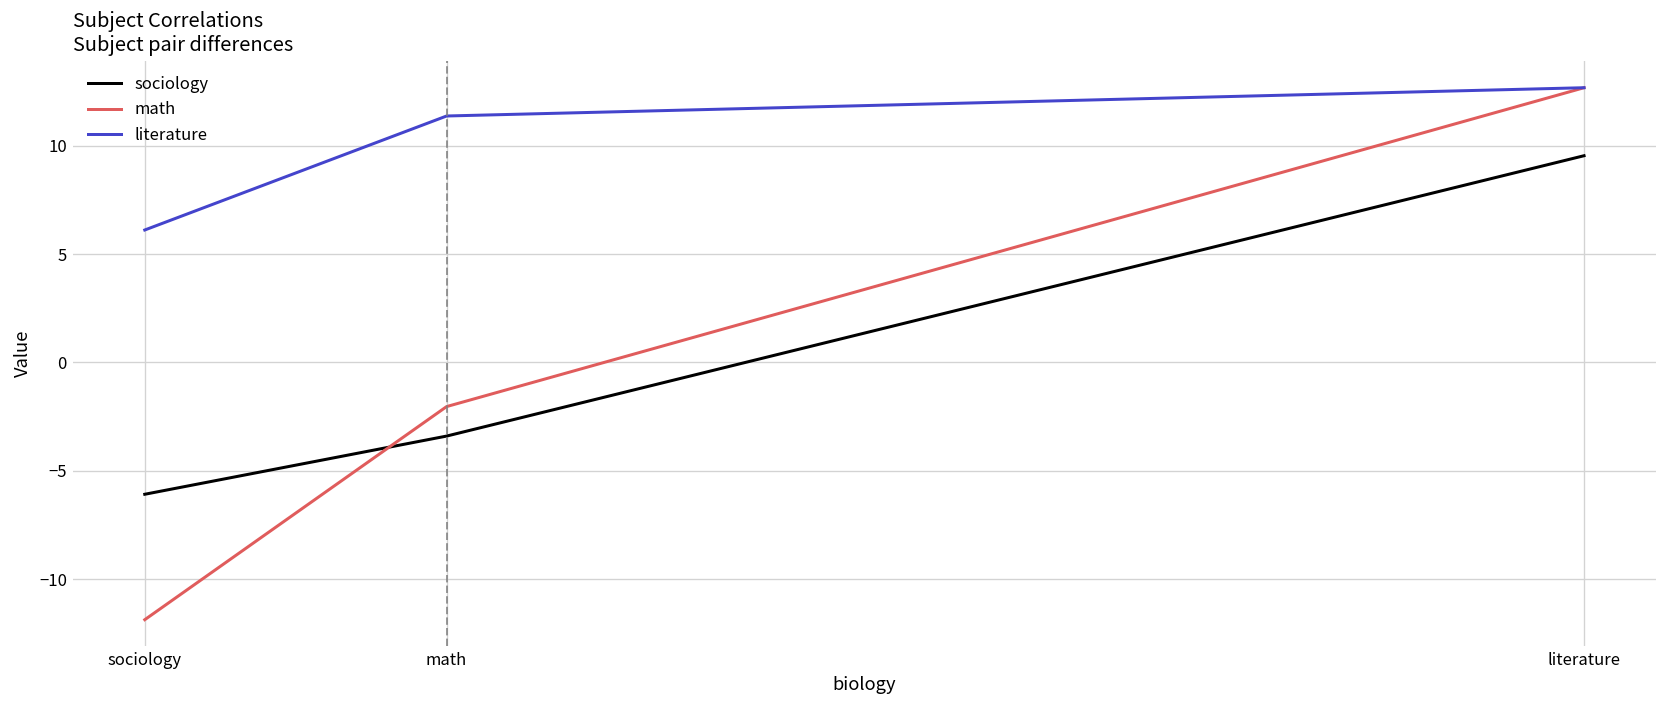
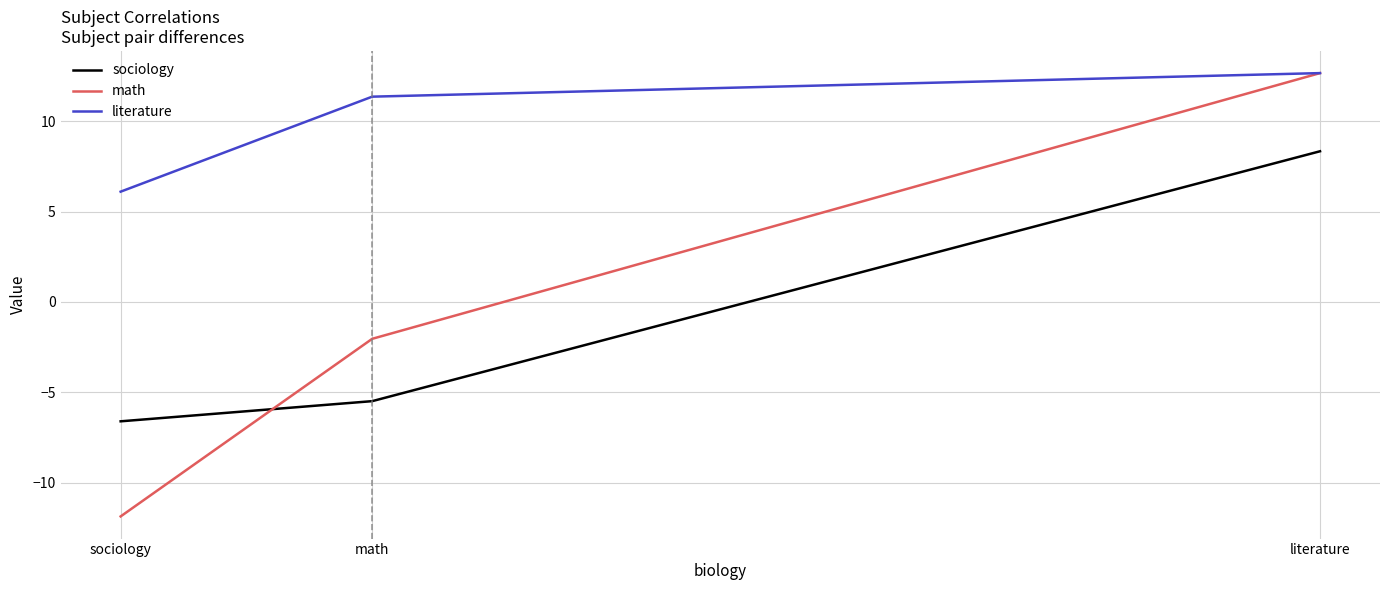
sociology, sociology: -6.1 -> -6.6
sociology, math: -3.4 -> -5.5
sociology, literature: 9.5 -> 8.3
